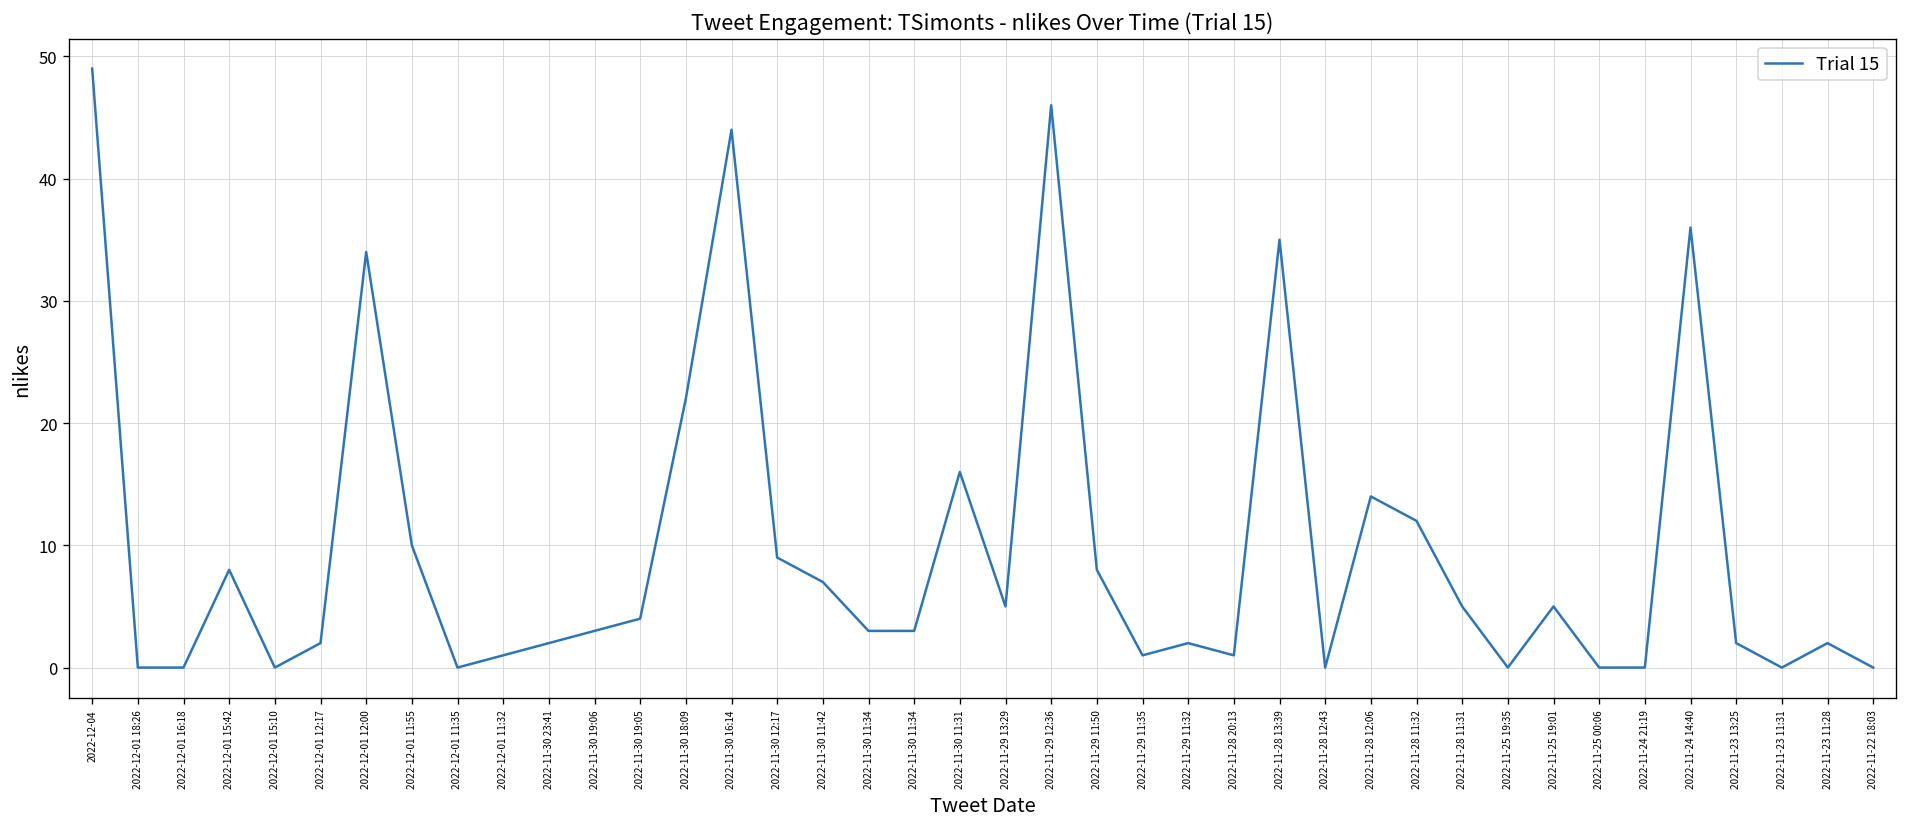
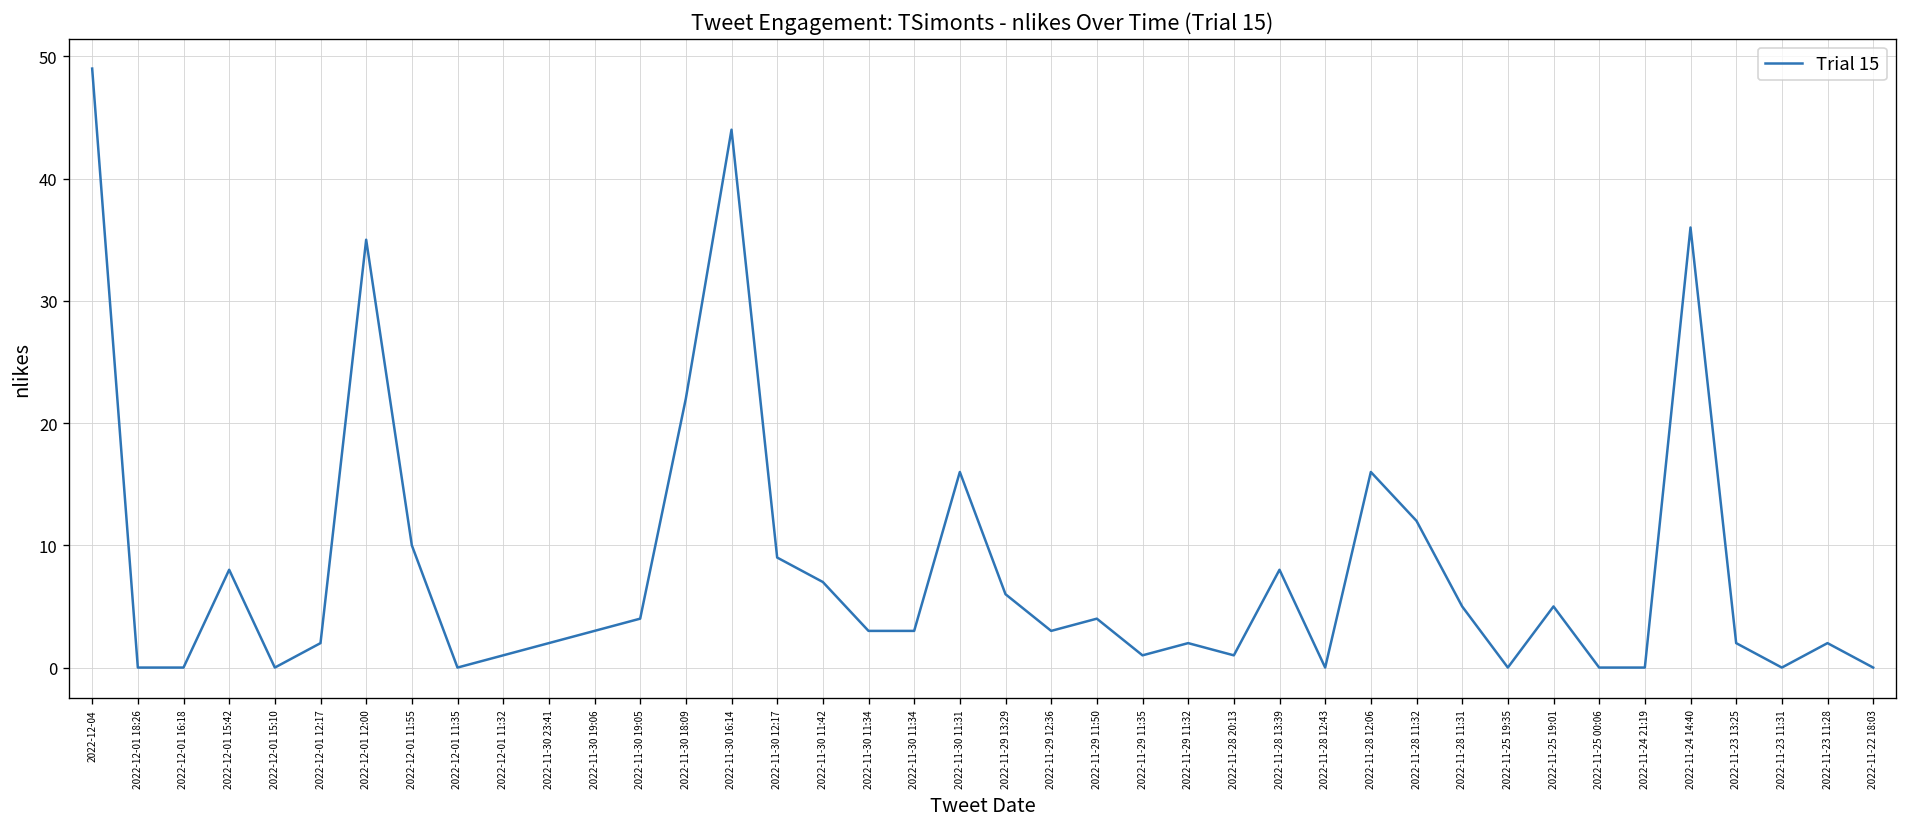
2022-12-01 12:00: 34 -> 35
2022-11-29 13:29: 5 -> 6
2022-11-29 12:36: 46 -> 3
2022-11-29 11:50: 8 -> 4
2022-11-28 13:39: 35 -> 8
2022-11-28 12:06: 14 -> 16
